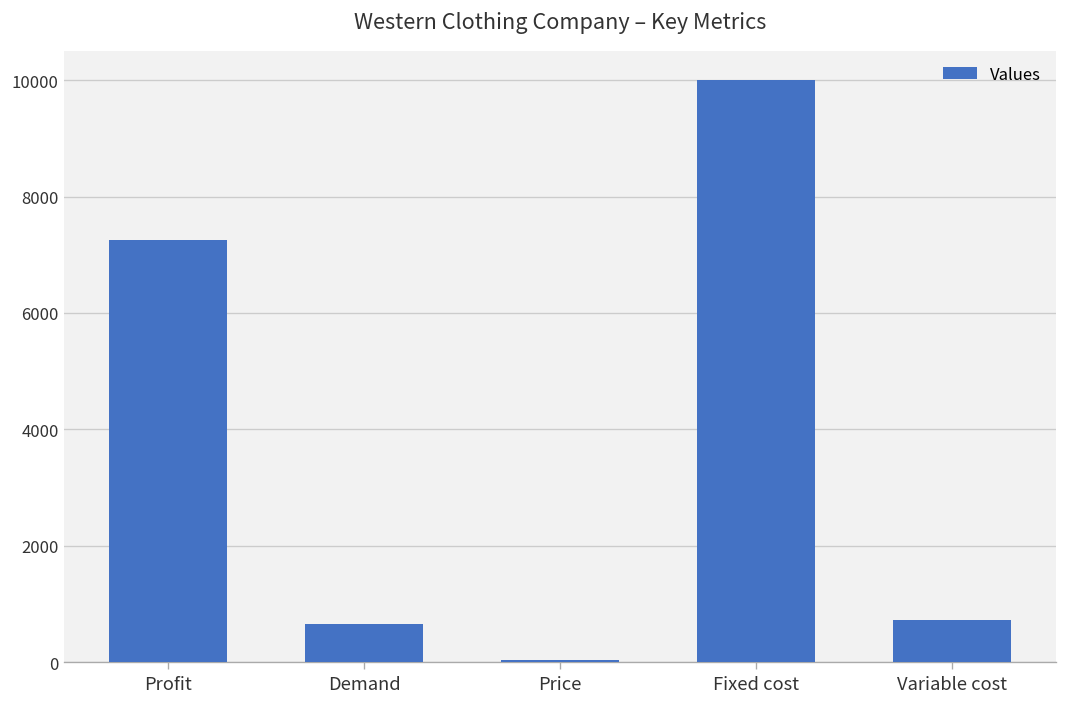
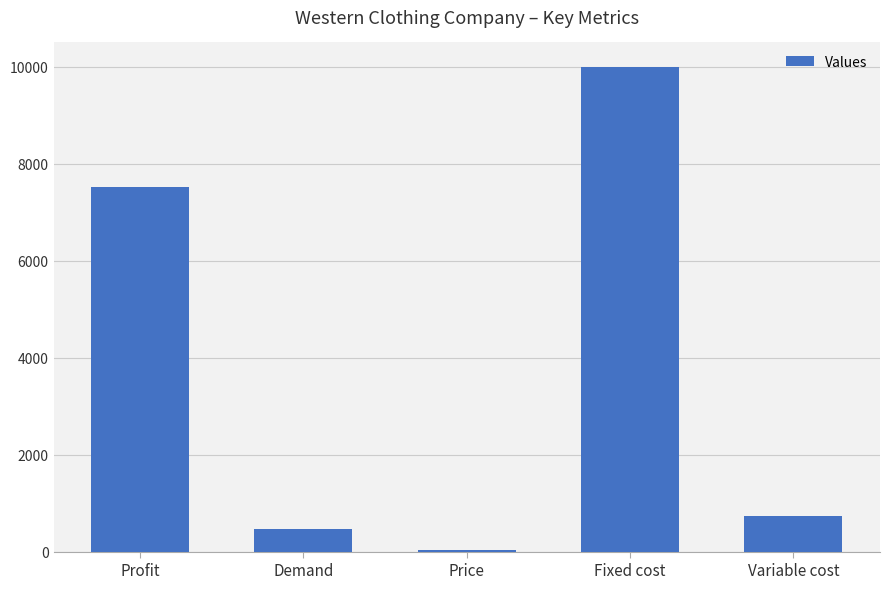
Profit: 7300 -> 7500
Demand: 700 -> 500
